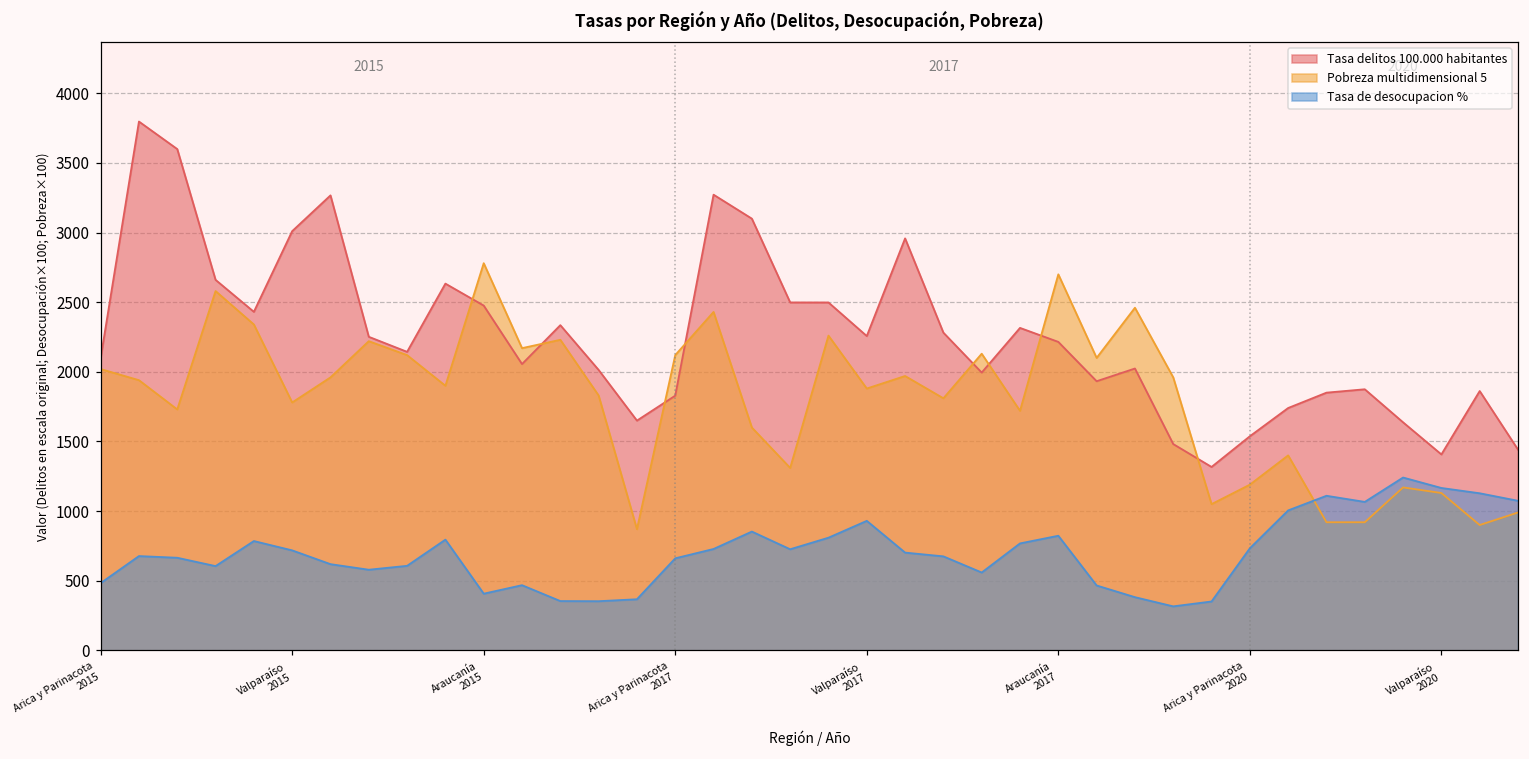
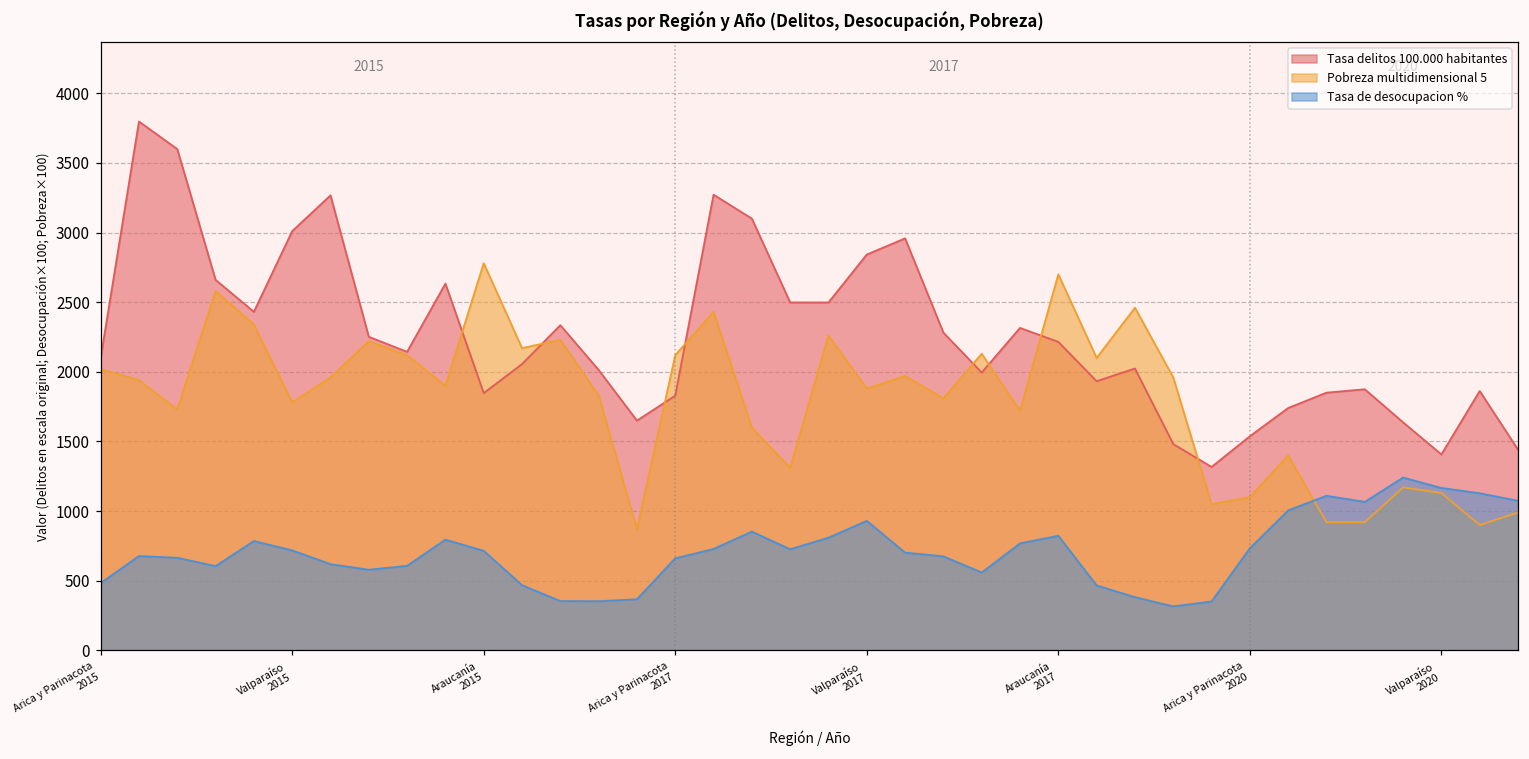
Tasa delitos 100.000 habitantes, Araucanía 2015: 2480 -> 1850
Tasa de desocupacion %, Araucanía 2015: 410 -> 720
Tasa delitos 100.000 habitantes, Valparaíso 2017: 2260 -> 2840
Pobreza multidimensional 5, Arica y Parinacota 2020: 1190 -> 1100
